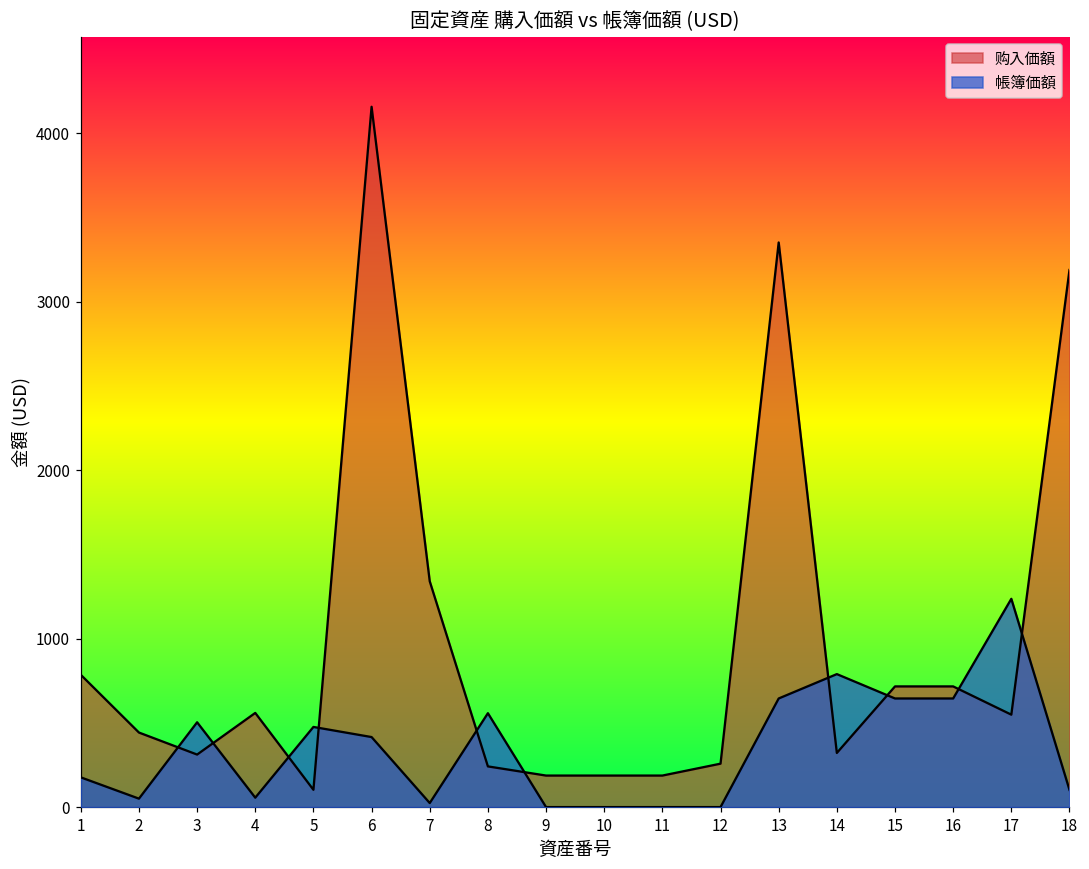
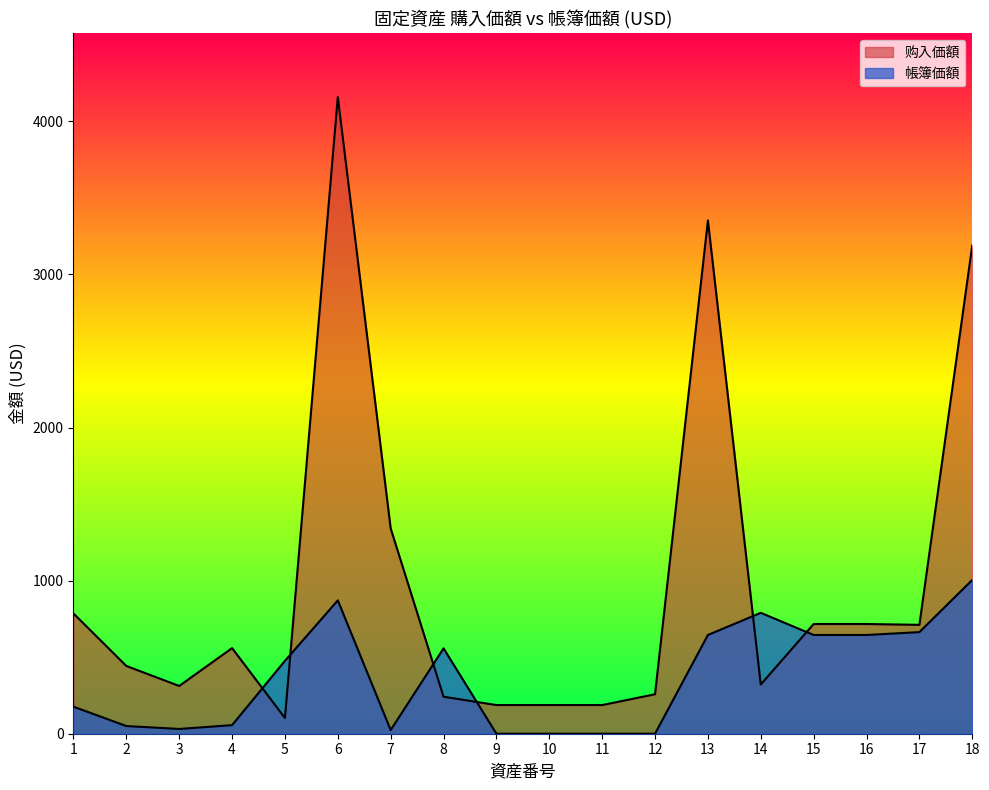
帳簿価額, 3: 500 -> 30
帳簿価額, 6: 420 -> 870
购入価額, 17: 550 -> 710
帳簿価額, 17: 1240 -> 660
帳簿価額, 18: 100 -> 1000
